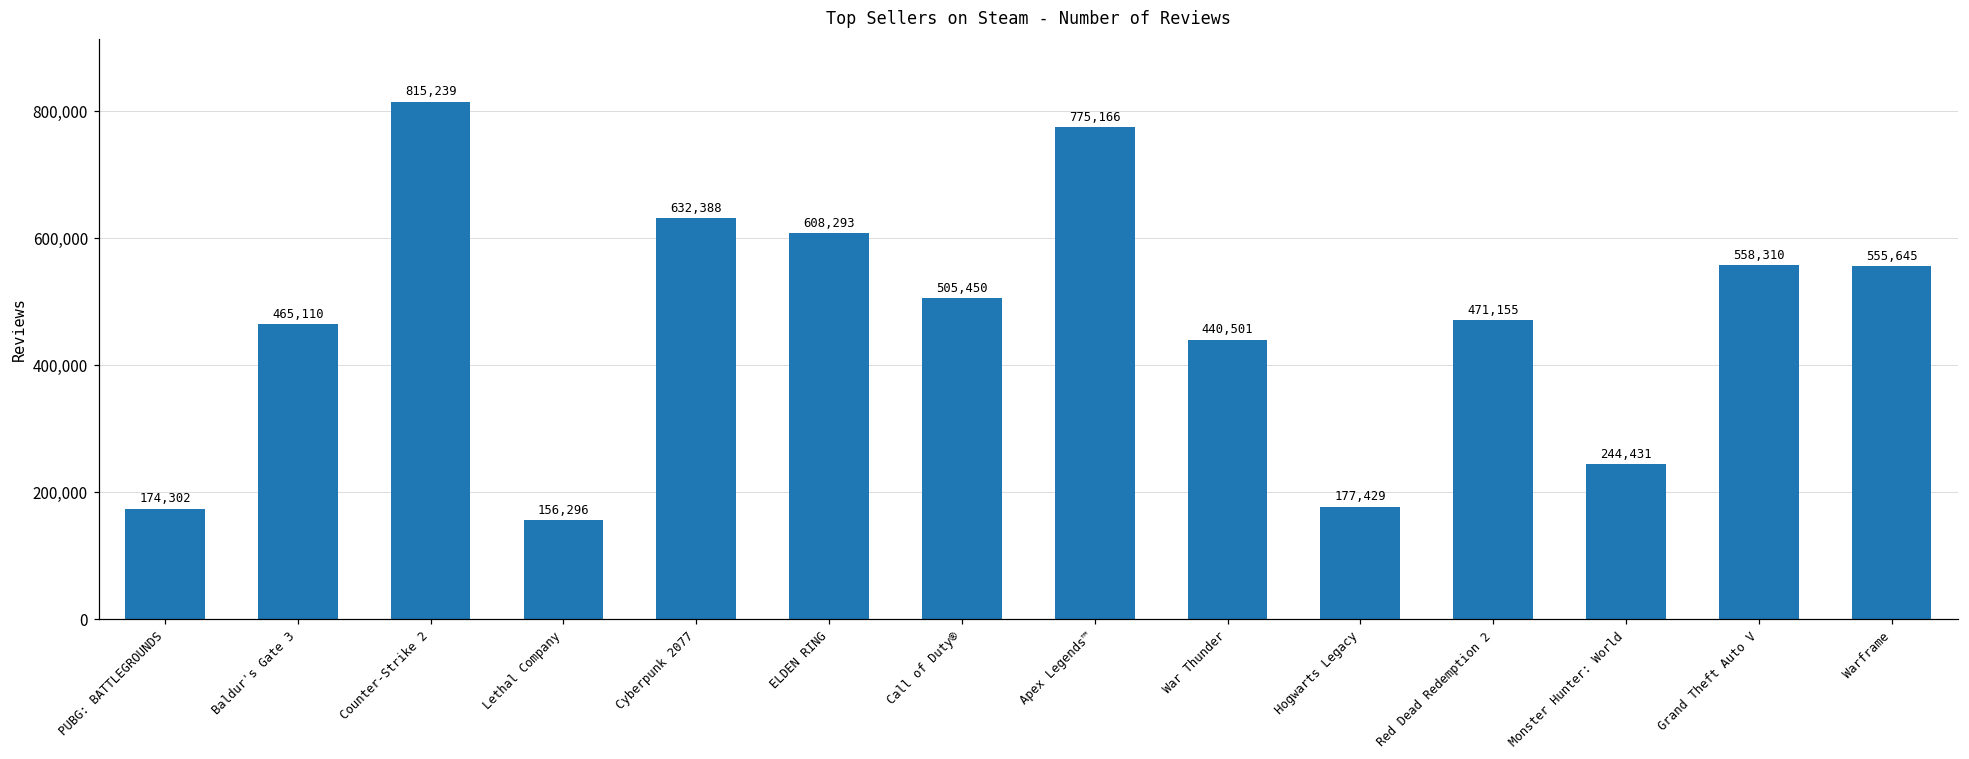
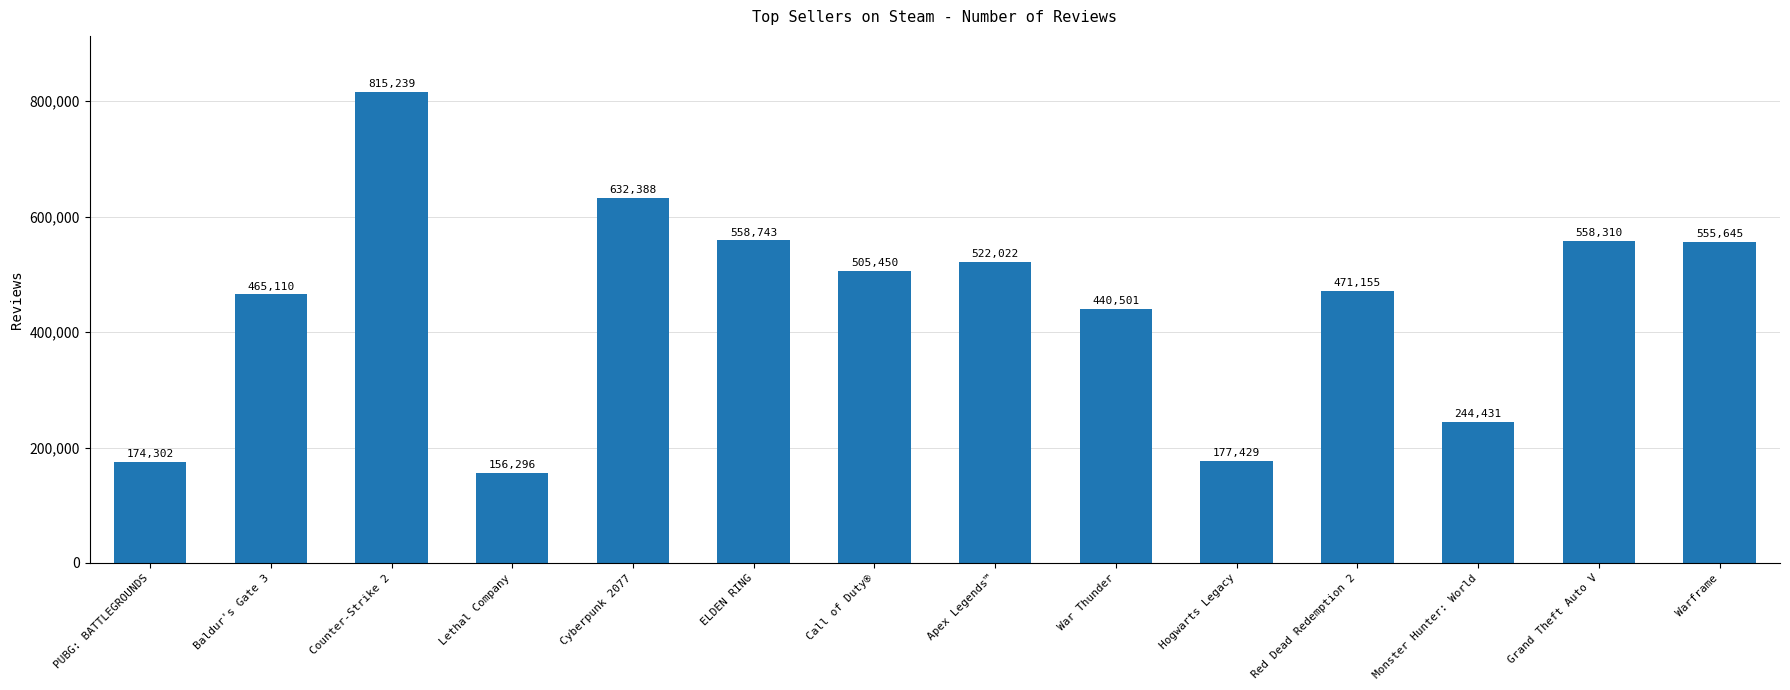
ELDEN RING: 608,293 -> 558,743
Apex Legends™: 775,166 -> 522,022
